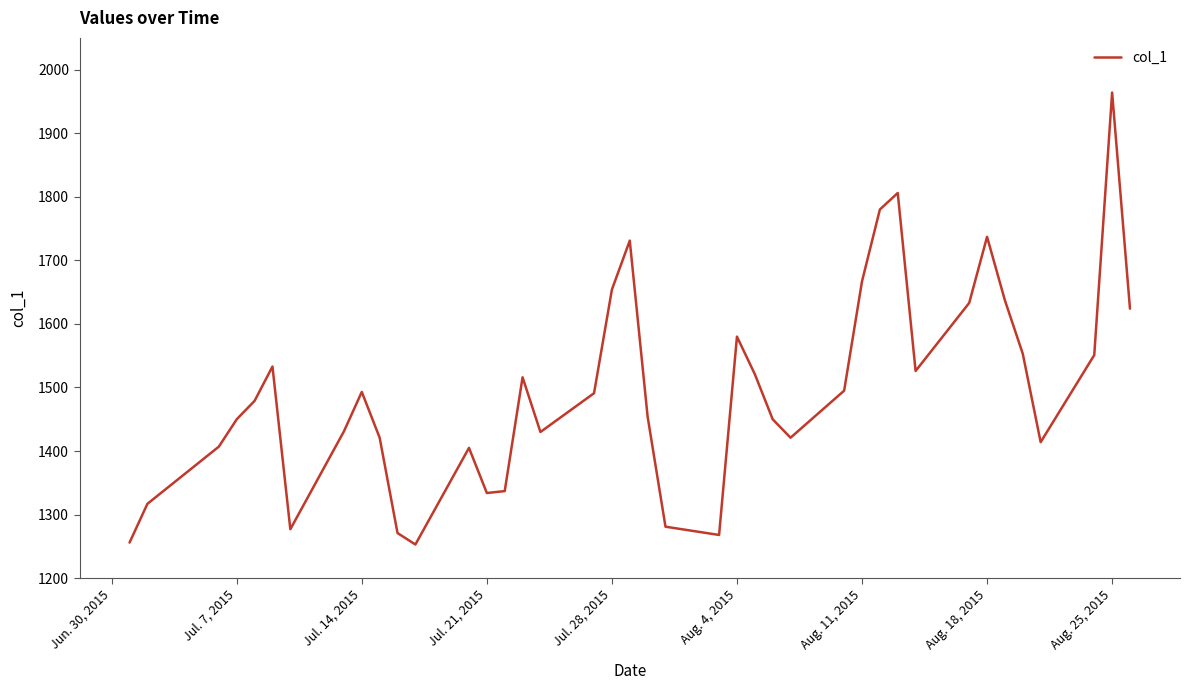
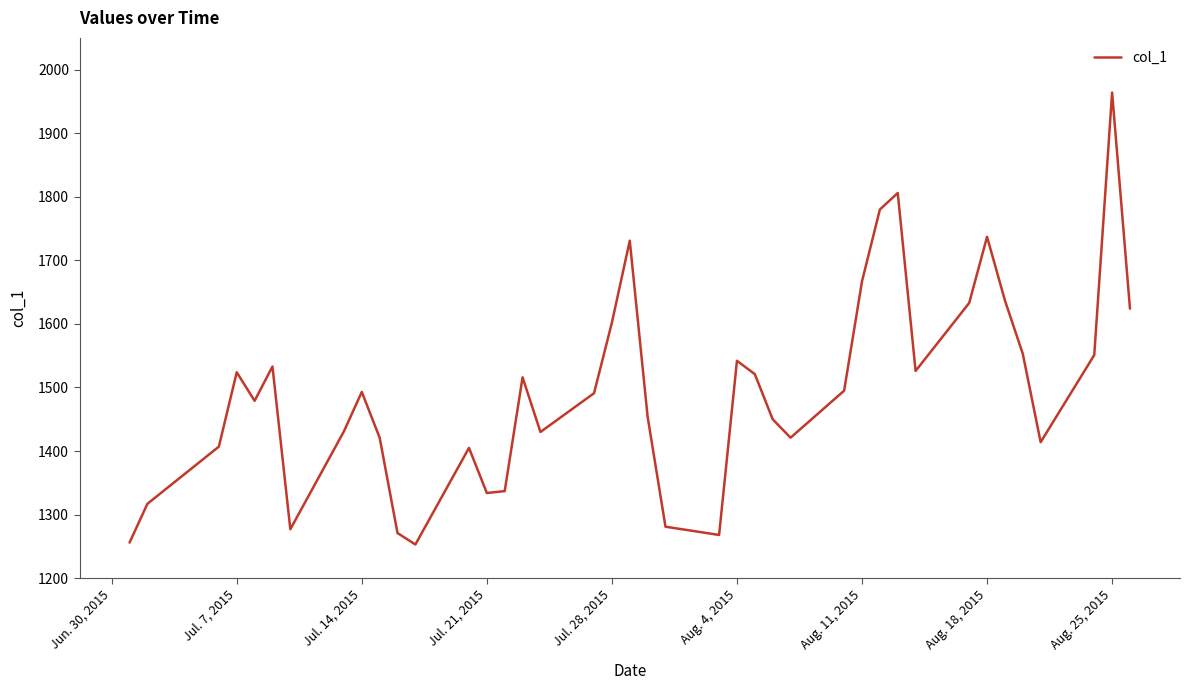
Jul. 7, 2015: 1450 -> 1520
Jul. 28, 2015: 1650 -> 1600
Aug. 4, 2015: 1580 -> 1540
